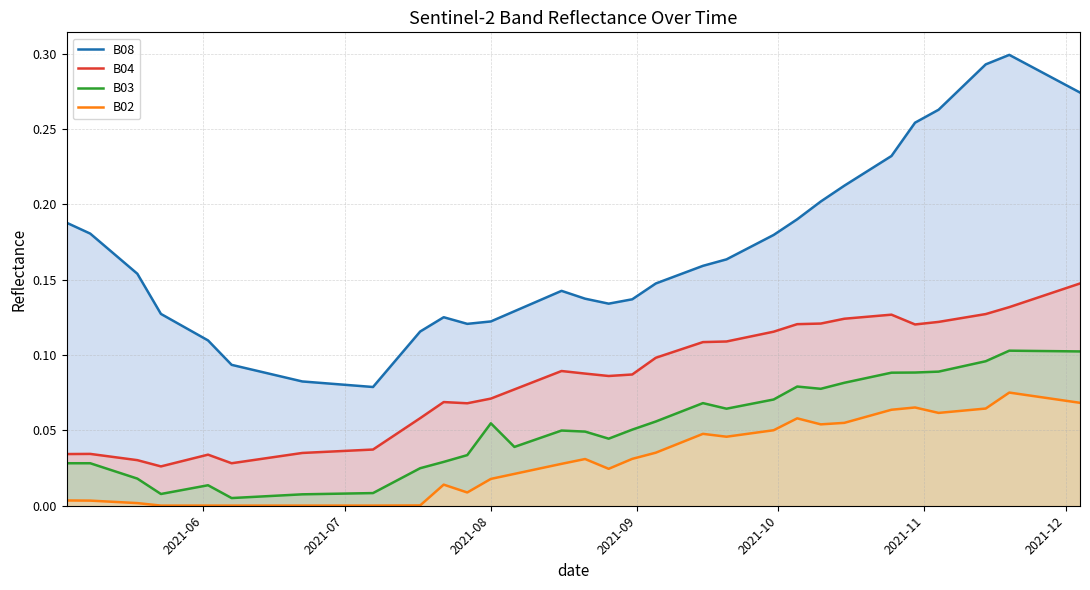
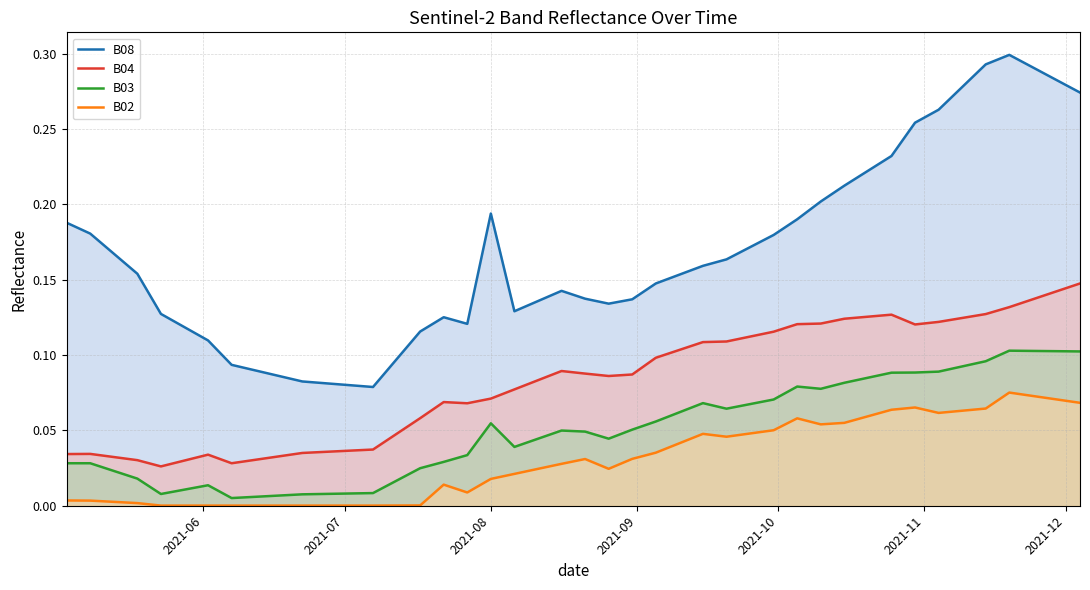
B08, 2021-08: 0.122 -> 0.194
